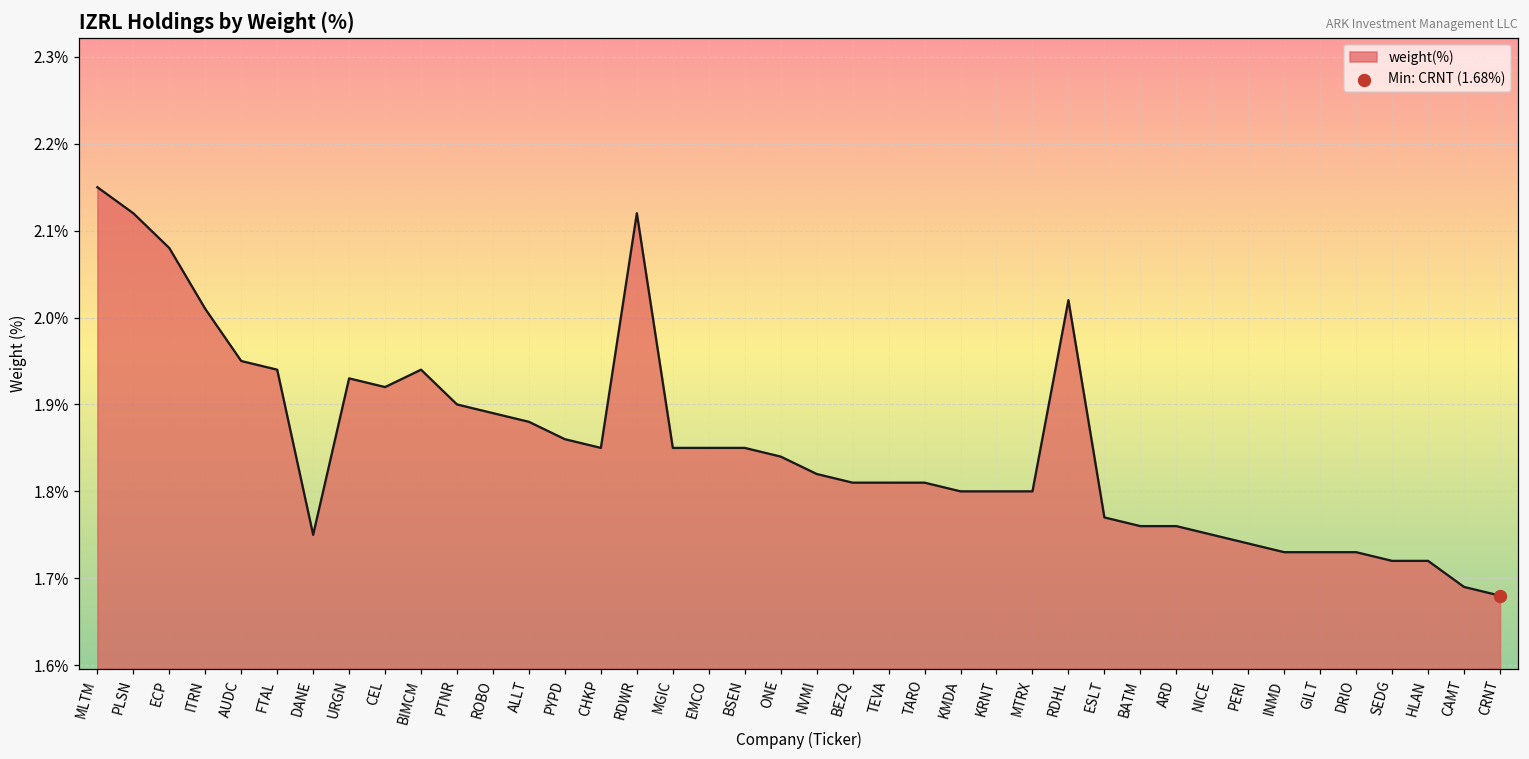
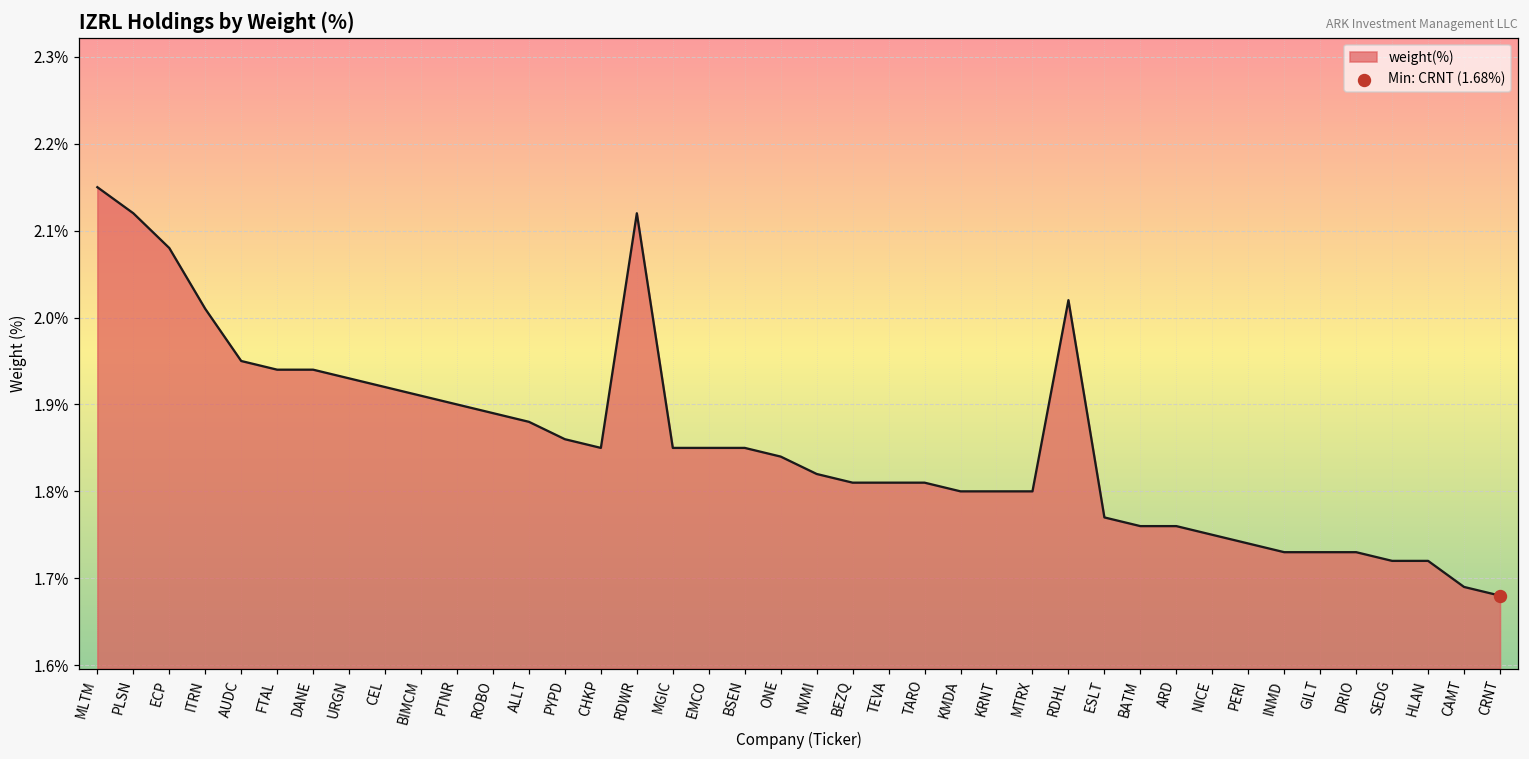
weight(%), DANE: 1.75% -> 1.94%
weight(%), BIMCM: 1.94% -> 1.91%
